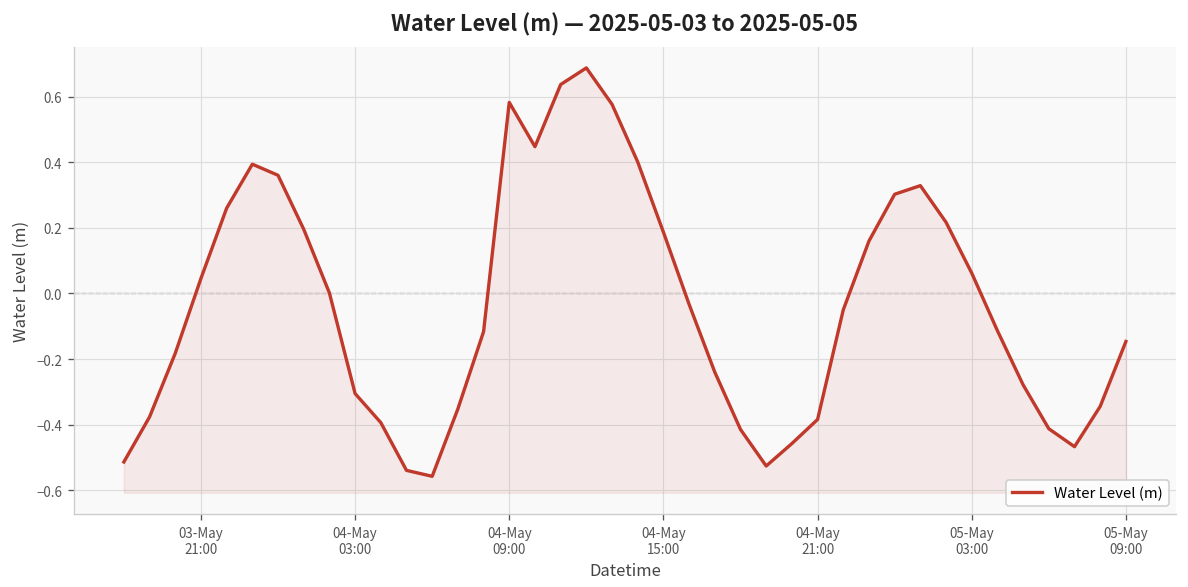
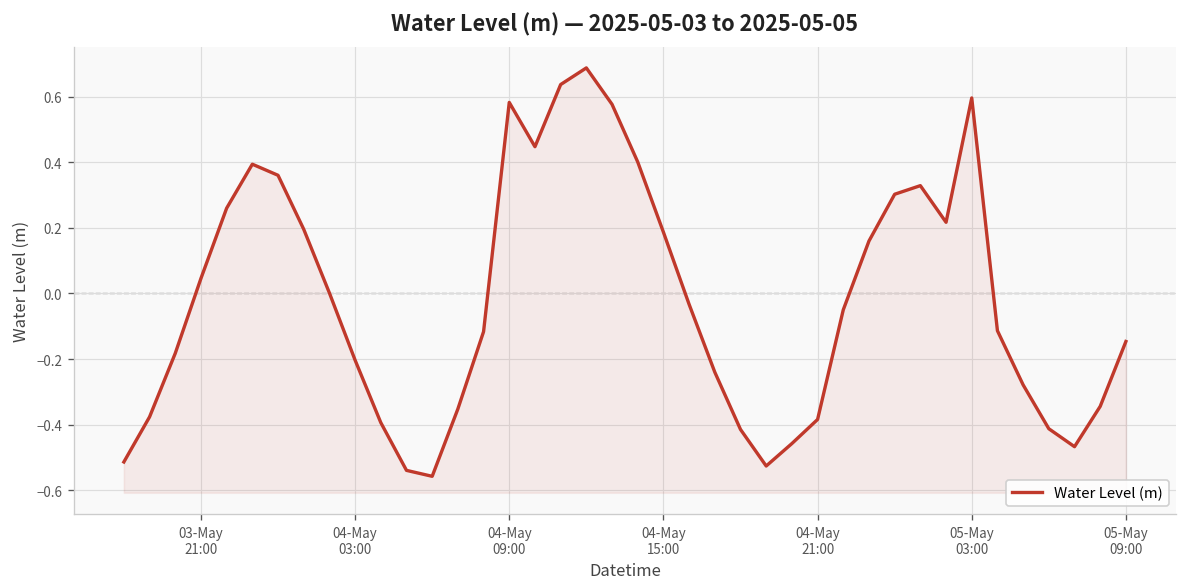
04-May 03:00: -0.31 -> -0.20
05-May 03:00: 0.06 -> 0.60
